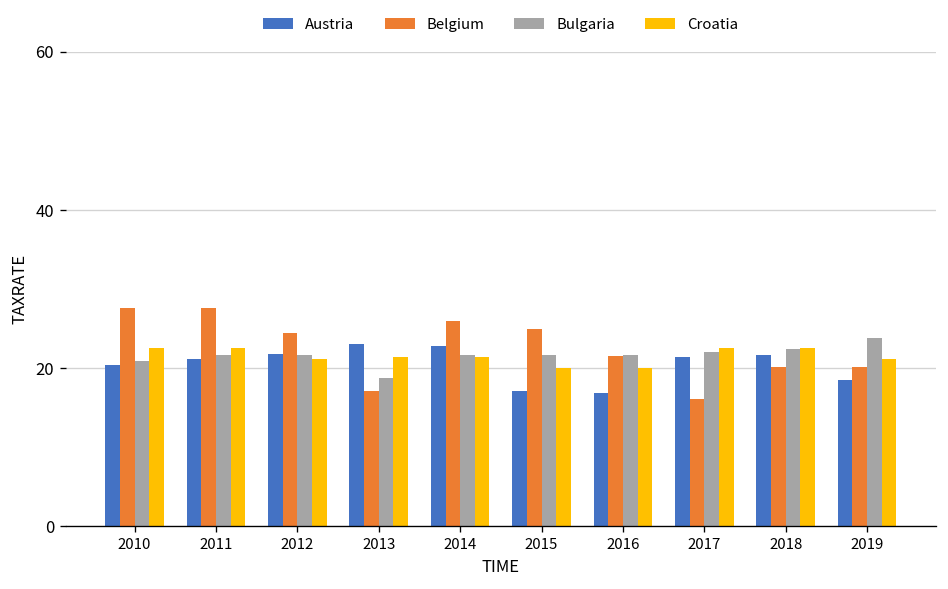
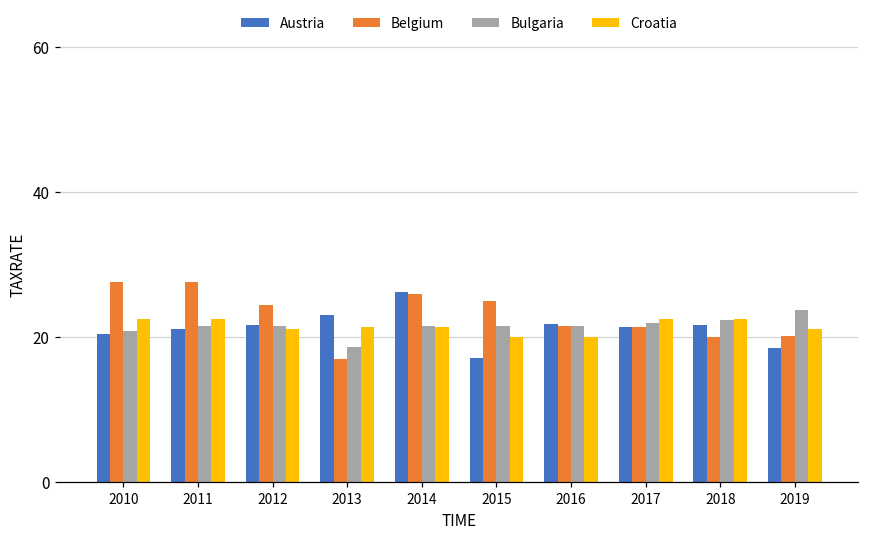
Austria, 2014: 23 -> 26
Austria, 2016: 17 -> 22
Belgium, 2017: 16 -> 21
